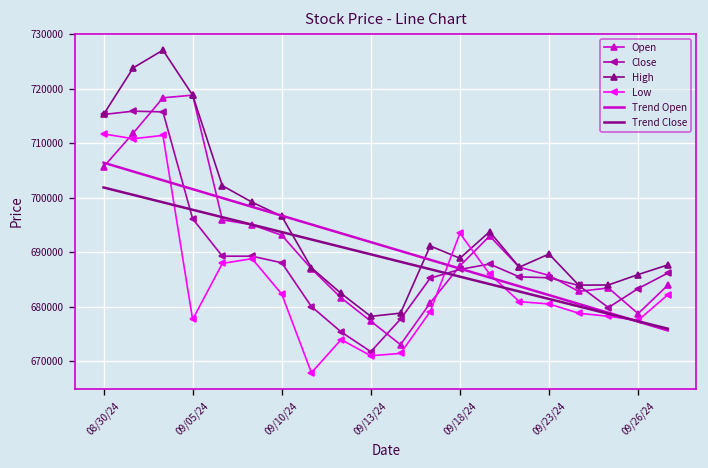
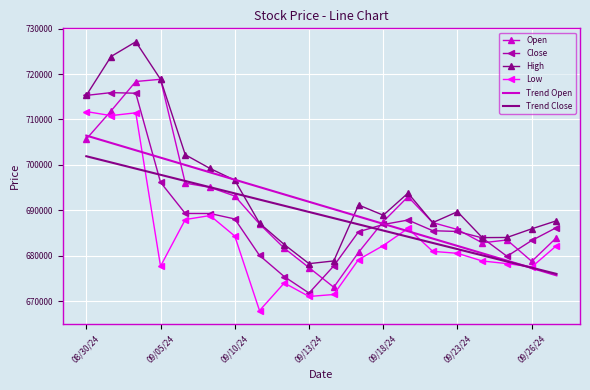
Low, 09/10/24: 682000 -> 684000
Low, 09/18/24: 693000 -> 682000
